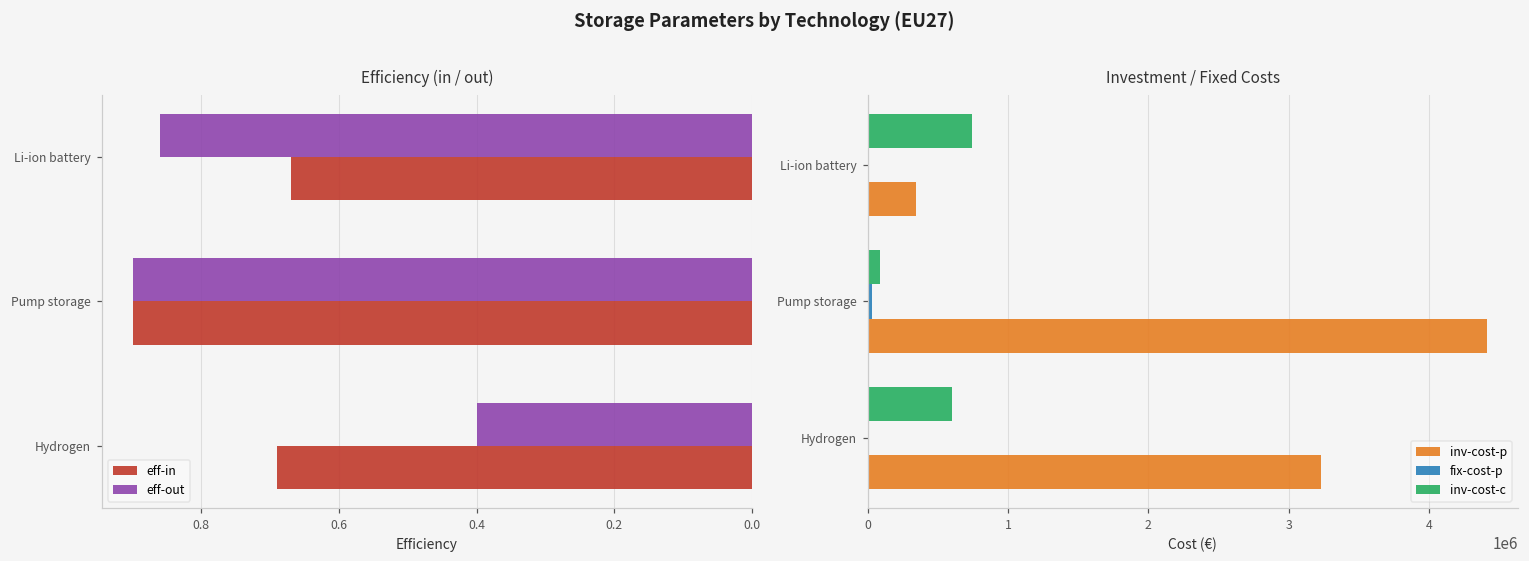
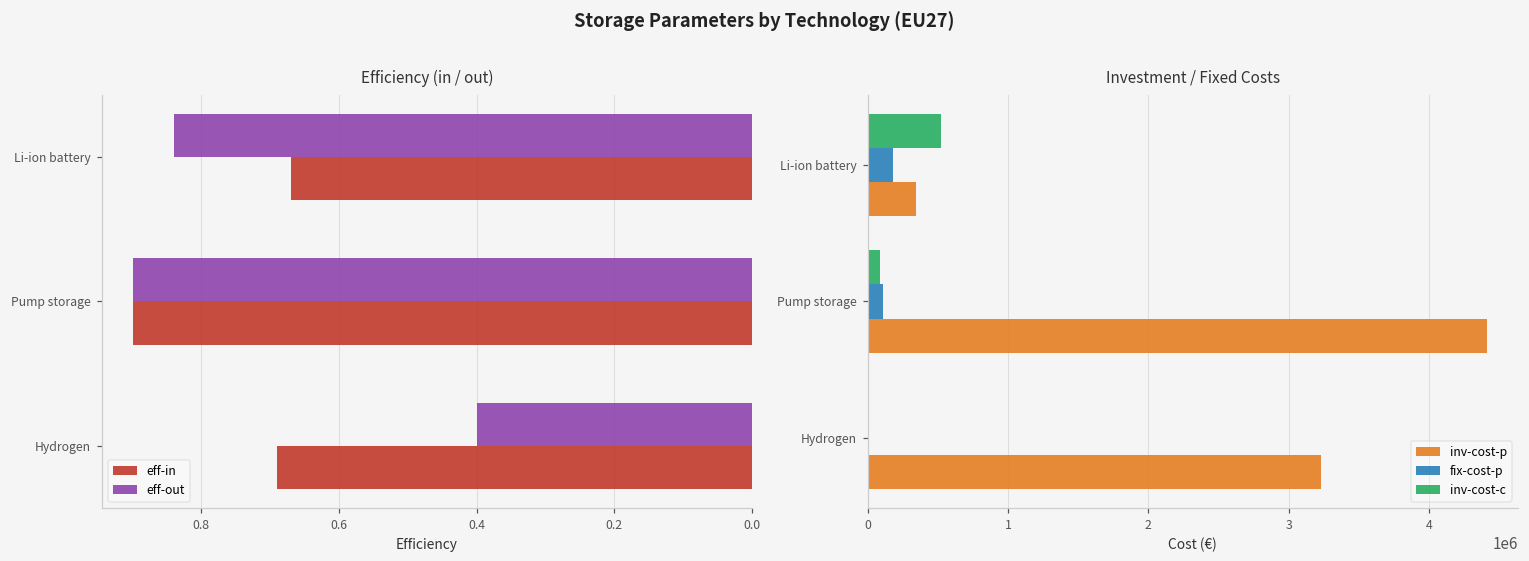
Efficiency (in / out), eff-out, Li-ion battery: 0.86 -> 0.84
Investment / Fixed Costs, inv-cost-c, Li-ion battery: 740000 -> 520000
Investment / Fixed Costs, fix-cost-p, Li-ion battery: 0 -> 180000
Investment / Fixed Costs, fix-cost-p, Pump storage: 30000 -> 110000
Investment / Fixed Costs, inv-cost-c, Hydrogen: 600000 -> 0
